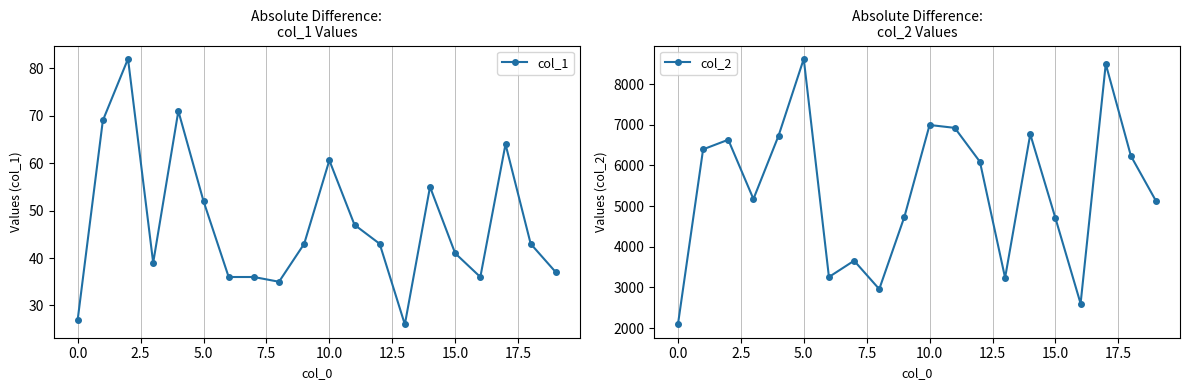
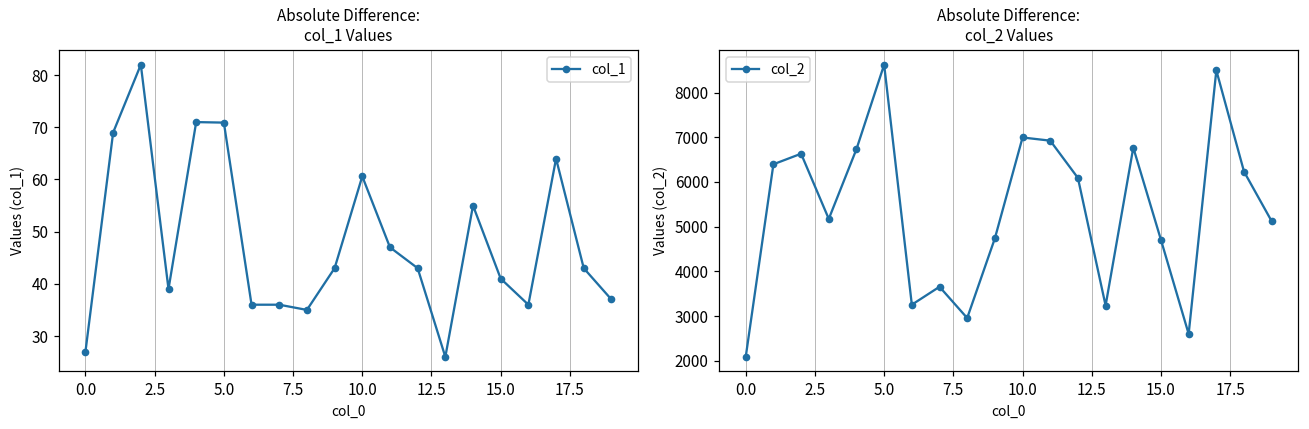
Absolute Difference: col_1 Values, 5.0: 52 -> 71
